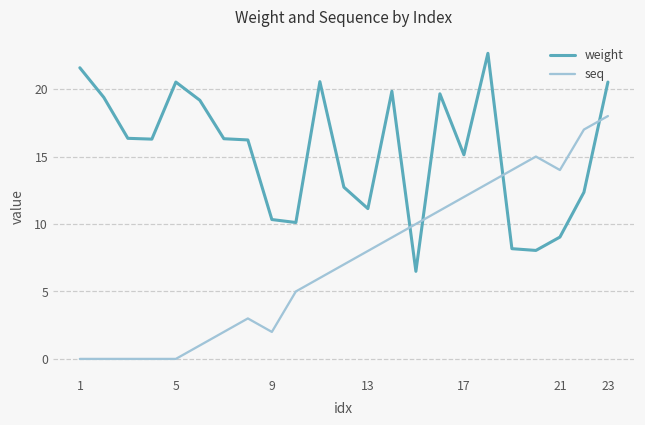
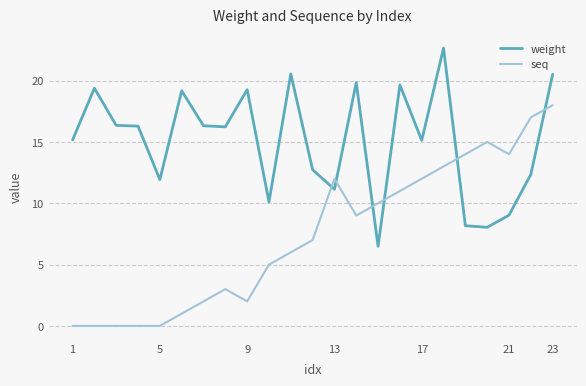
weight, 1: 21.6 -> 15.2
weight, 5: 20.5 -> 11.9
weight, 9: 10.3 -> 19.3
seq, 13: 8 -> 12
